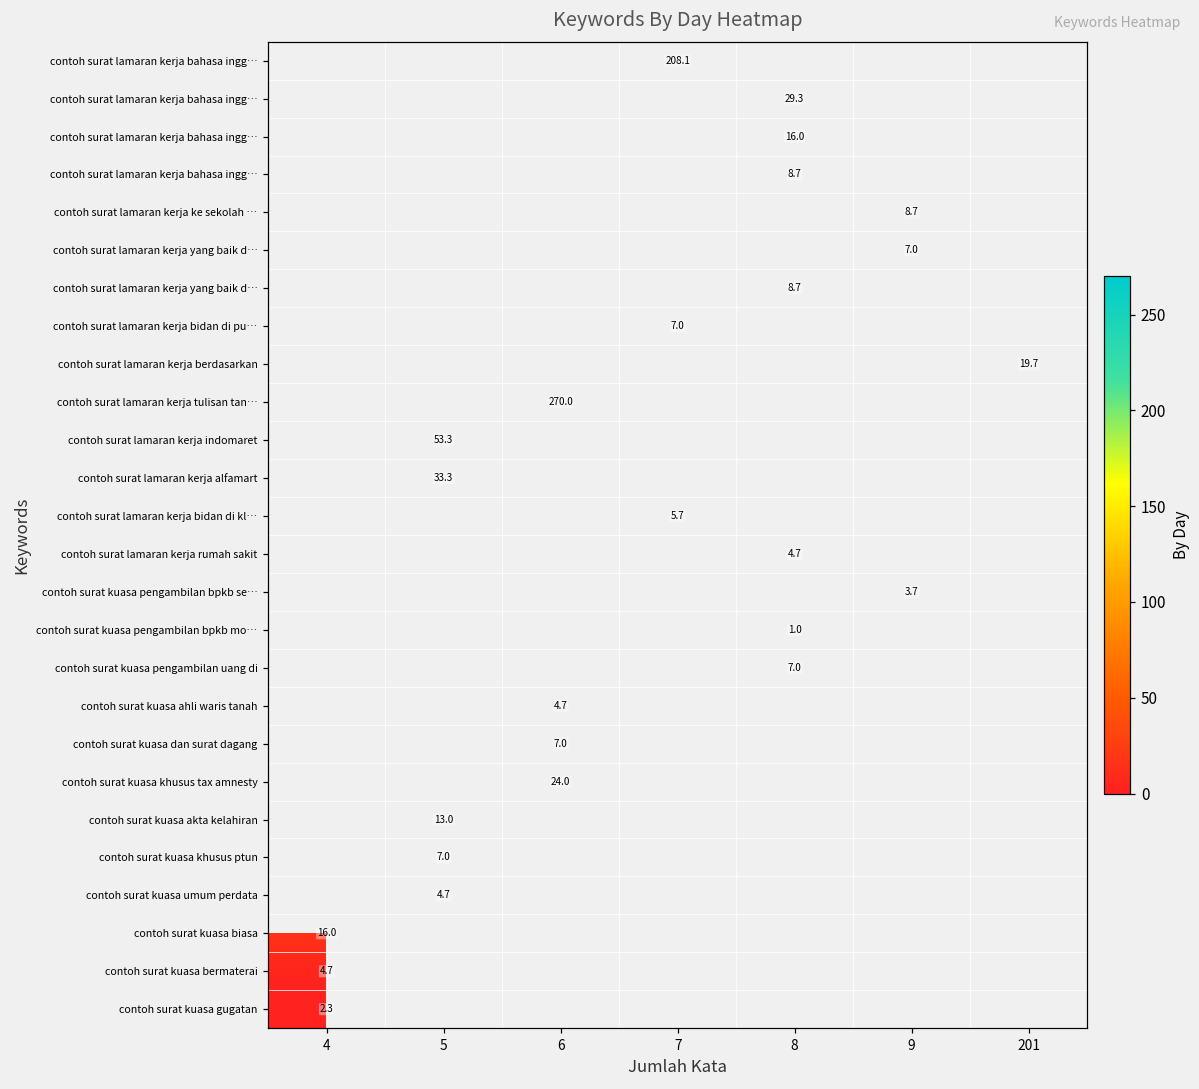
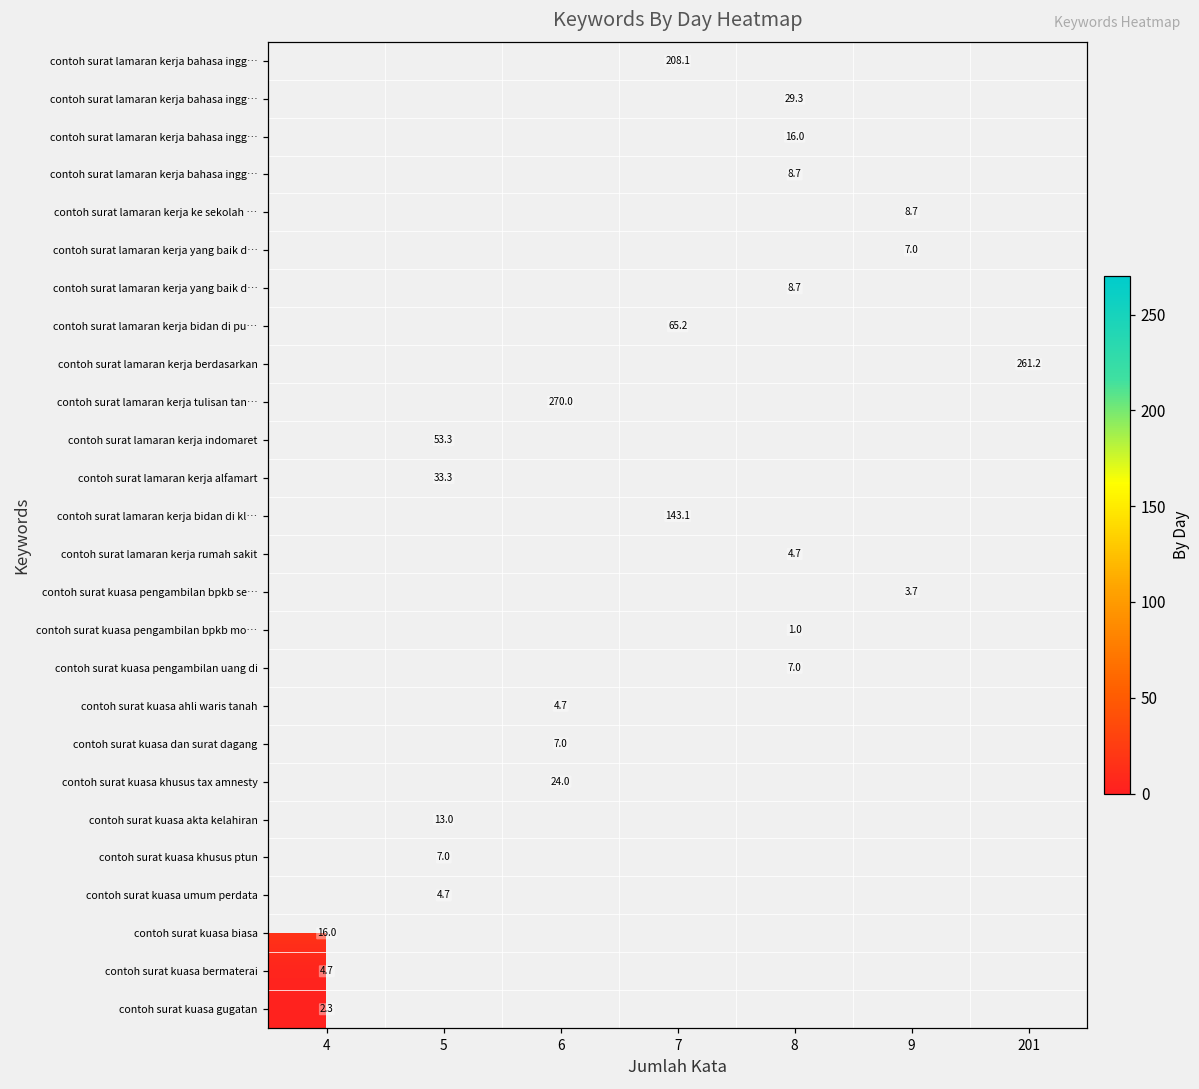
contoh surat lamaran kerja bidan di pu…, 7: 7.0 -> 65.2
contoh surat lamaran kerja berdasarkan, 201: 19.7 -> 261.2
contoh surat lamaran kerja bidan di kl…, 7: 5.7 -> 143.1
